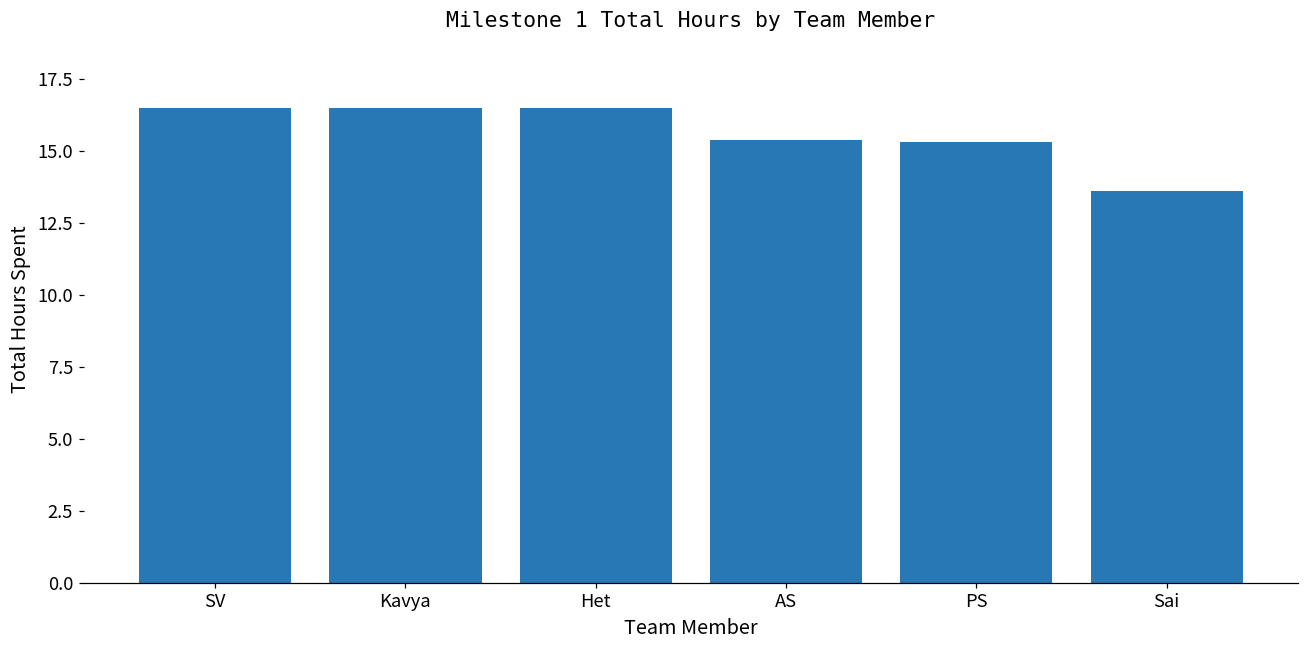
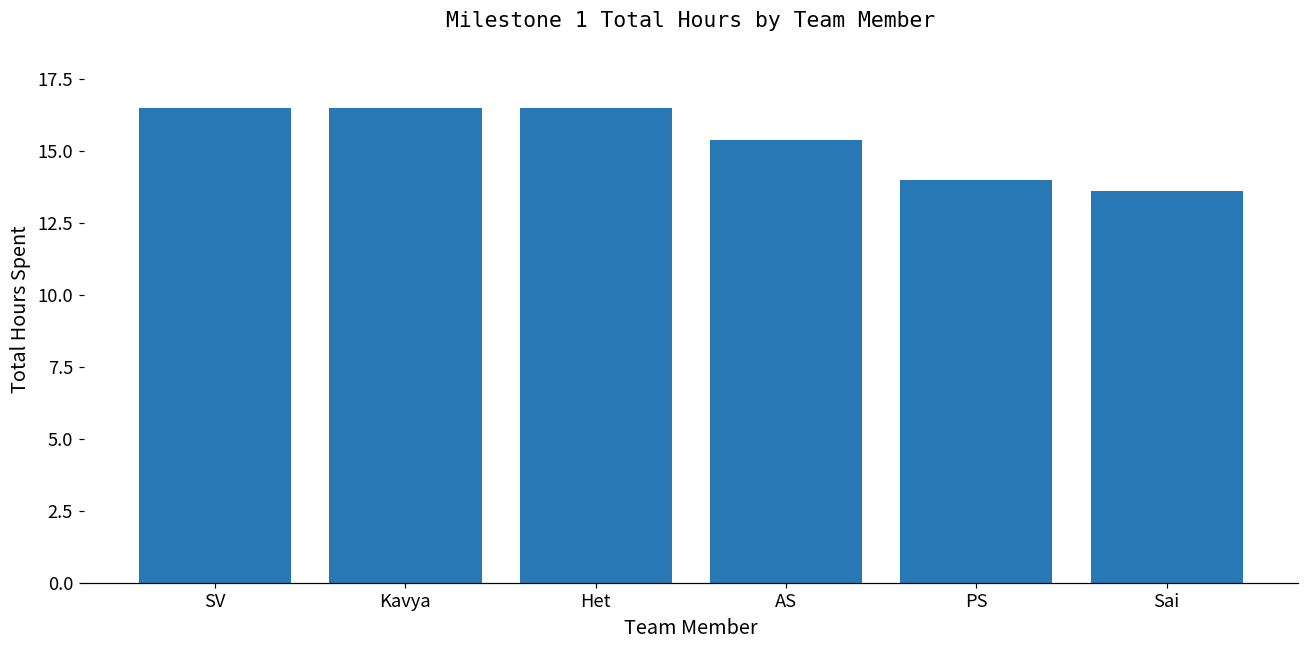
PS: 15.3 -> 14.0
